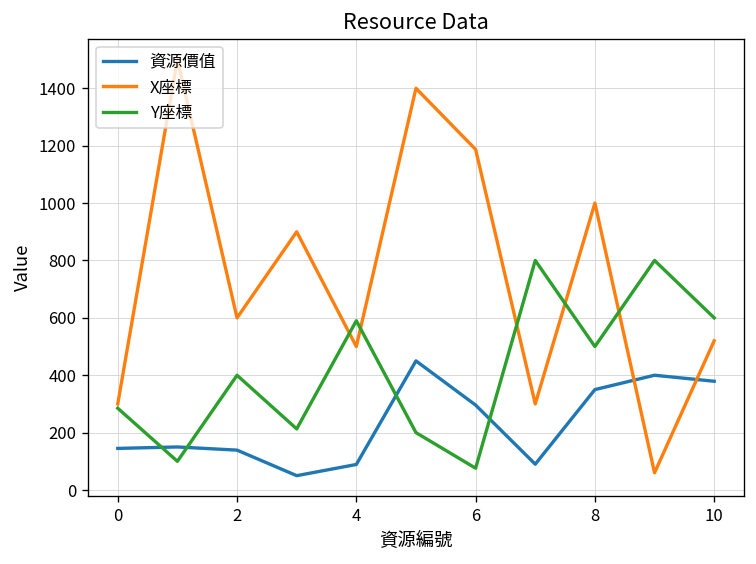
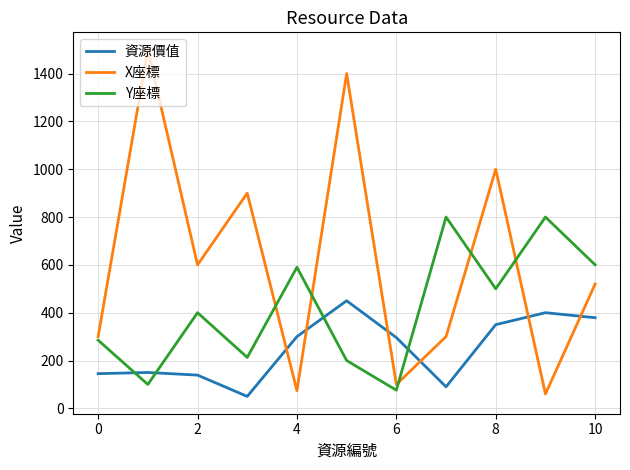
資源價值, 4: 90 -> 300
X座標, 4: 500 -> 70
X座標, 6: 1190 -> 100
